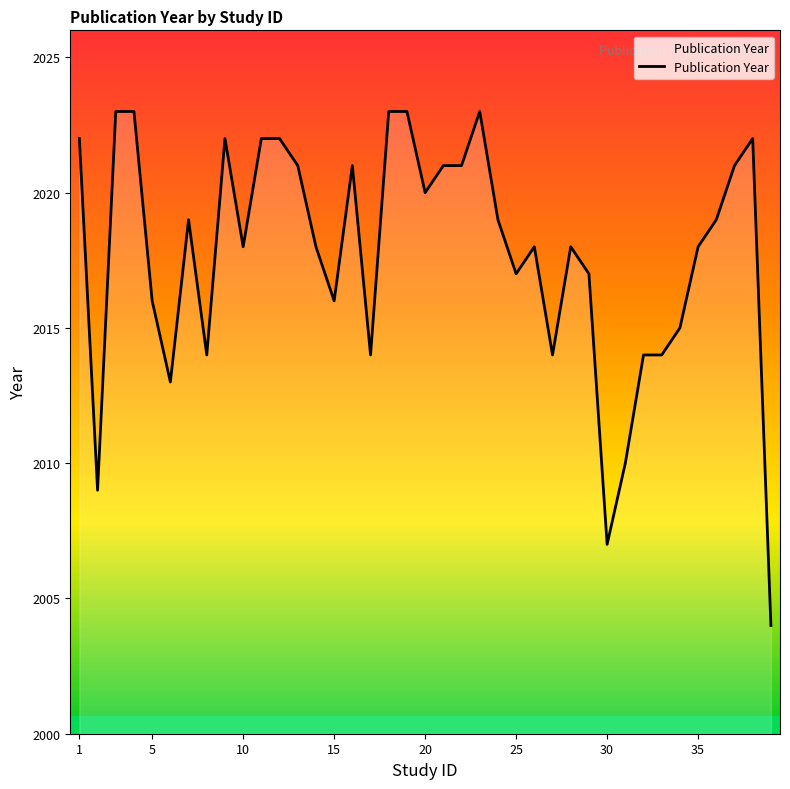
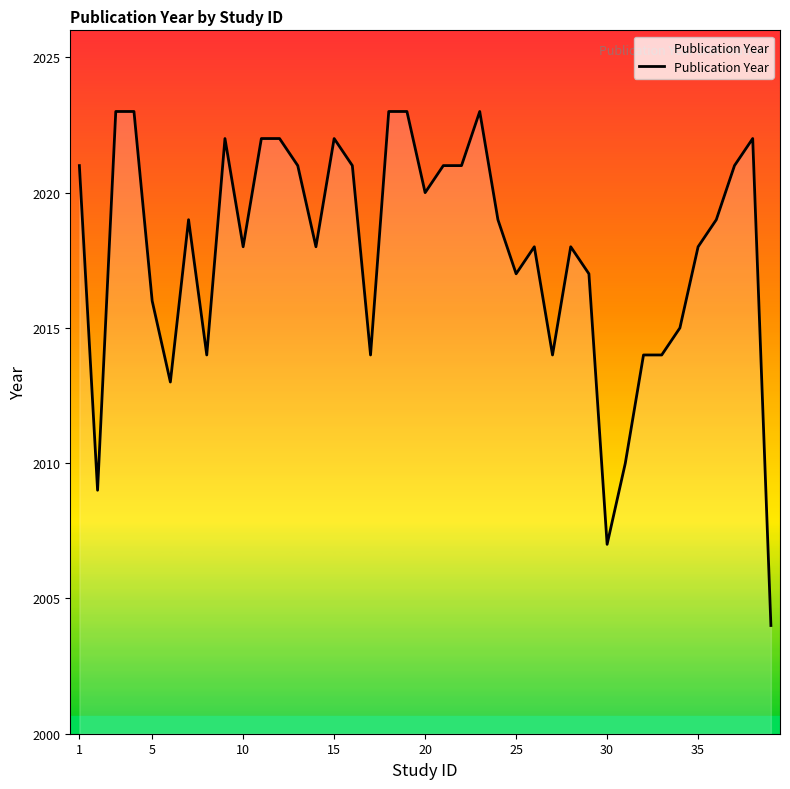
1: 2022 -> 2021
15: 2016 -> 2022
